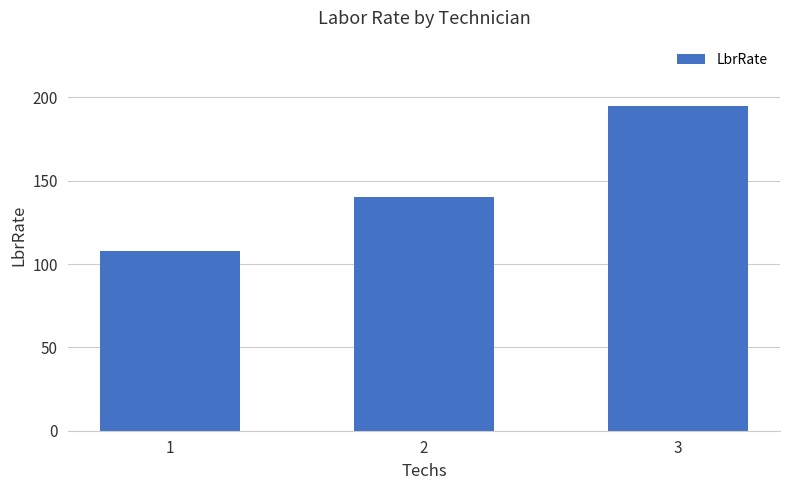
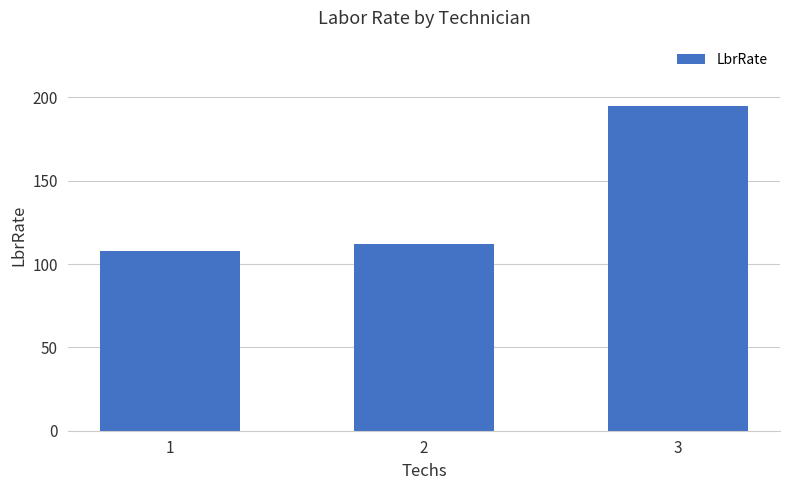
2: 140 -> 112
